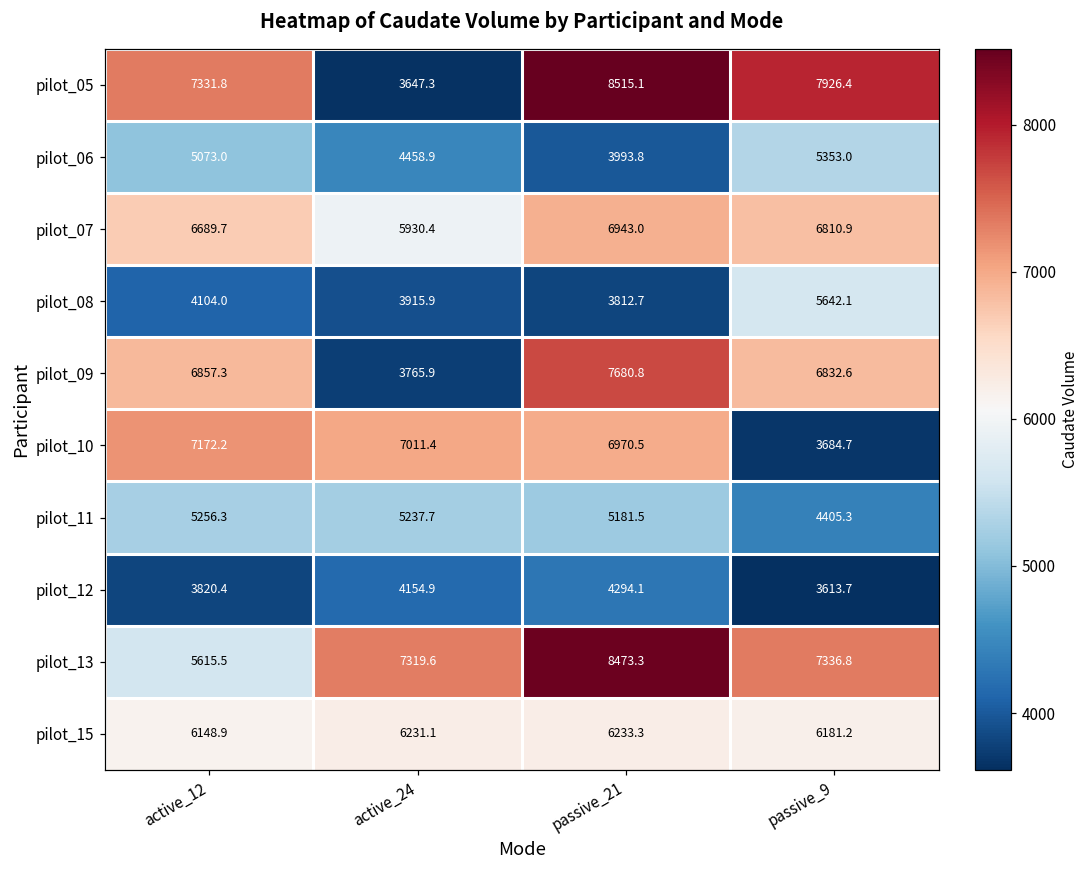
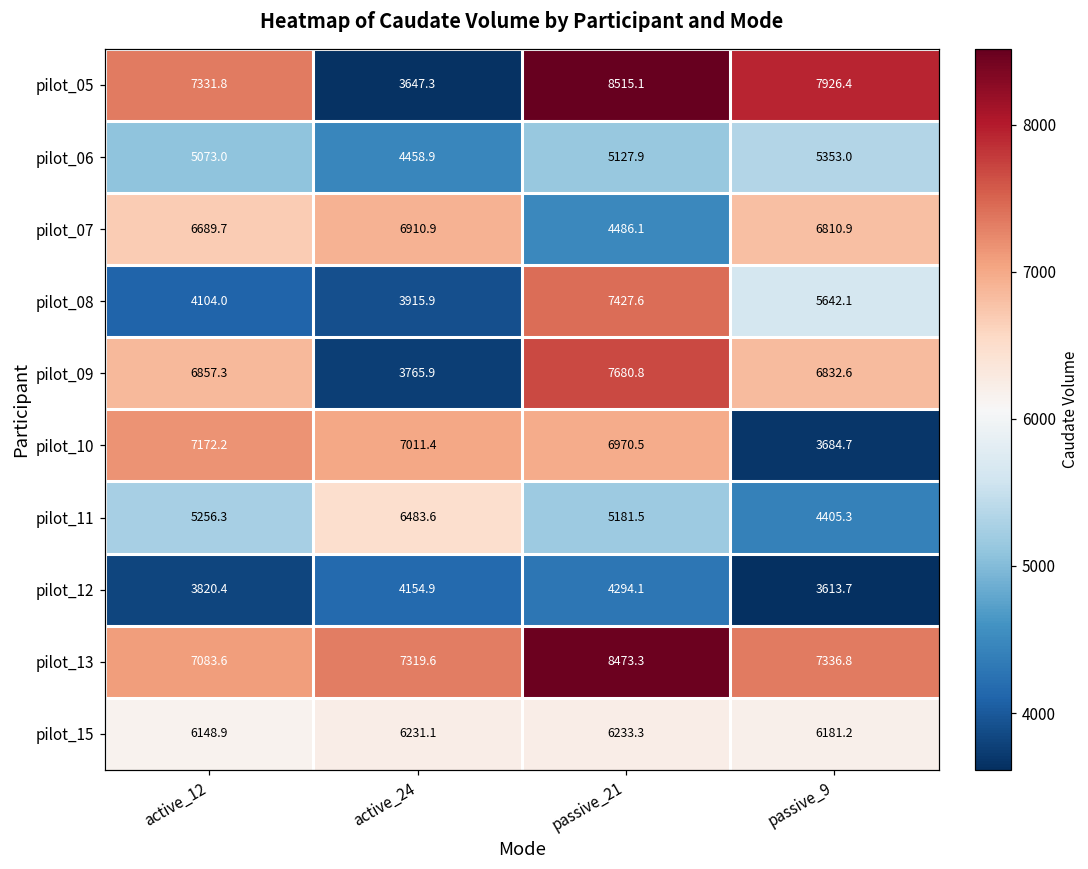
pilot_06, passive_21: 3993.8 -> 5127.9
pilot_07, active_24: 5930.4 -> 6910.9
pilot_07, passive_21: 6943.0 -> 4486.1
pilot_08, passive_21: 3812.7 -> 7427.6
pilot_11, active_24: 5237.7 -> 6483.6
pilot_13, active_12: 5615.5 -> 7083.6
